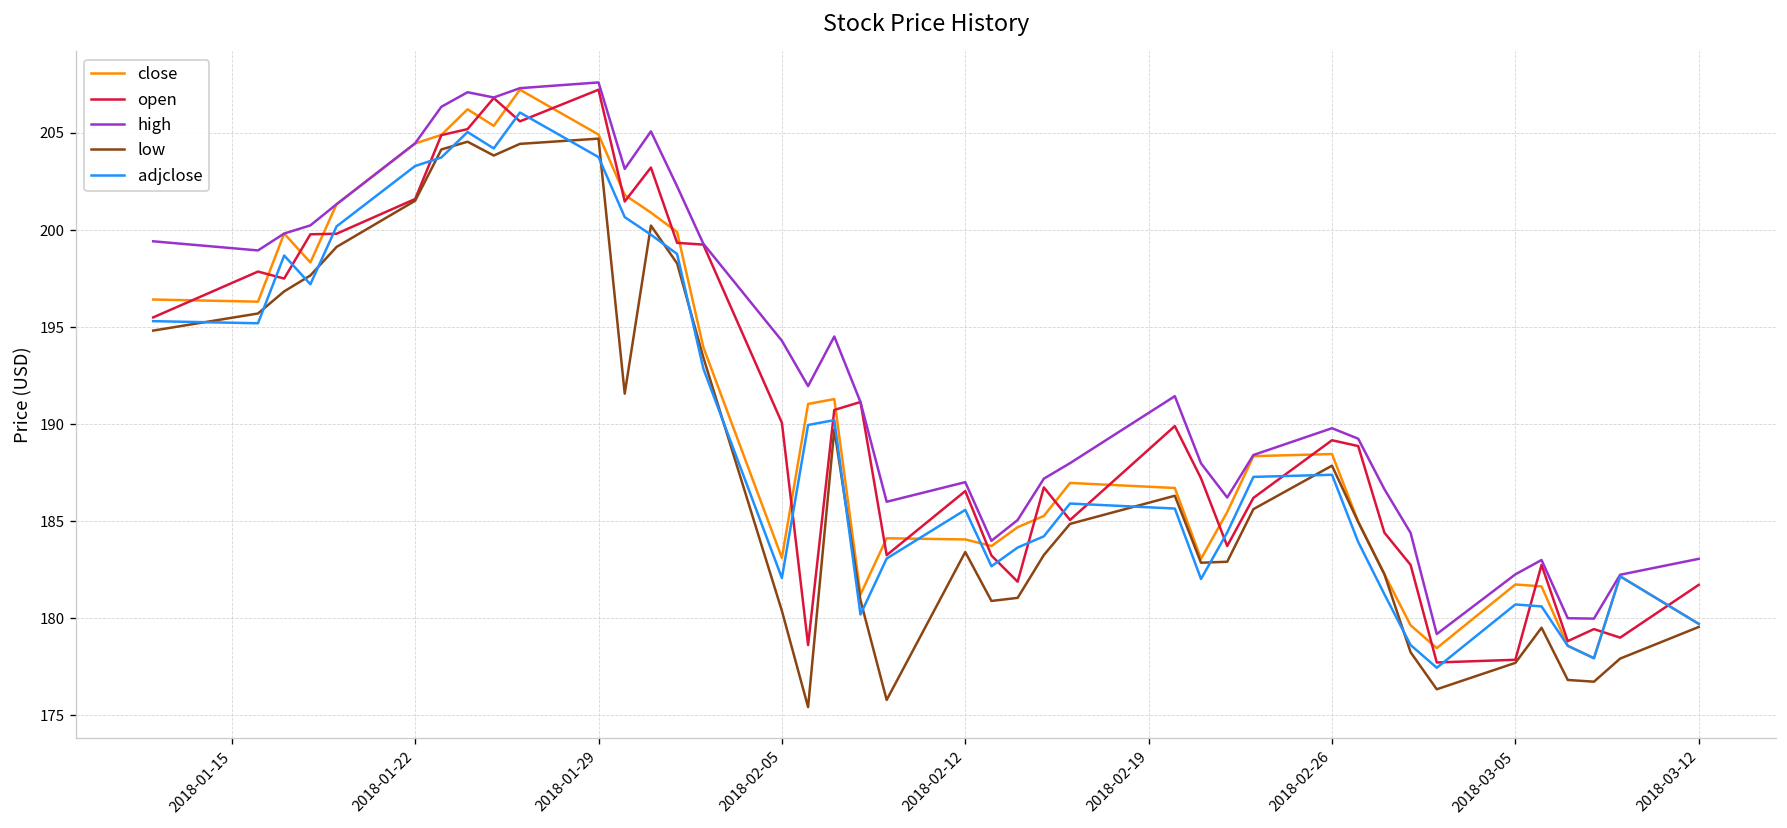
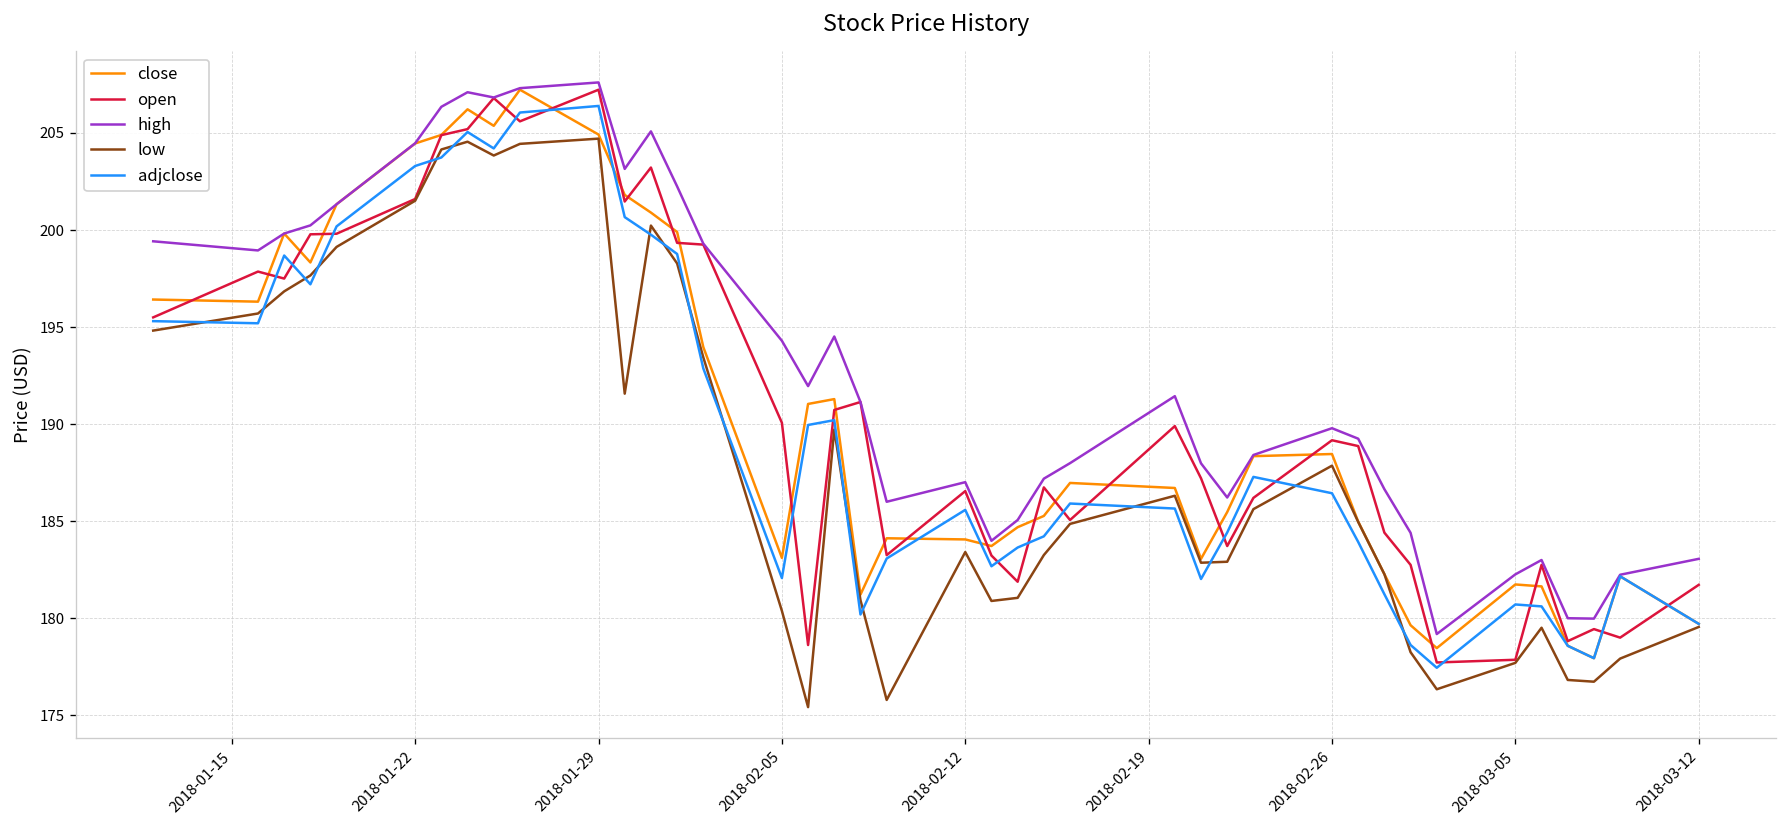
adjclose, 2018-01-29: 203.8 -> 206.4
adjclose, 2018-02-26: 187.4 -> 186.4
